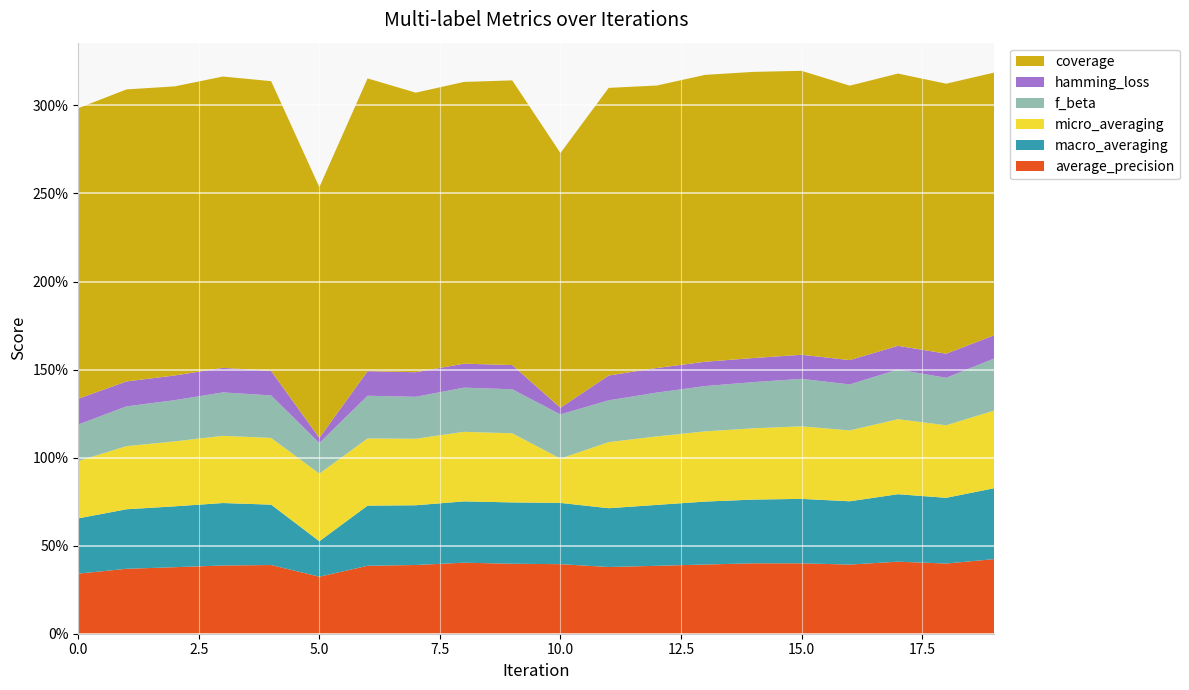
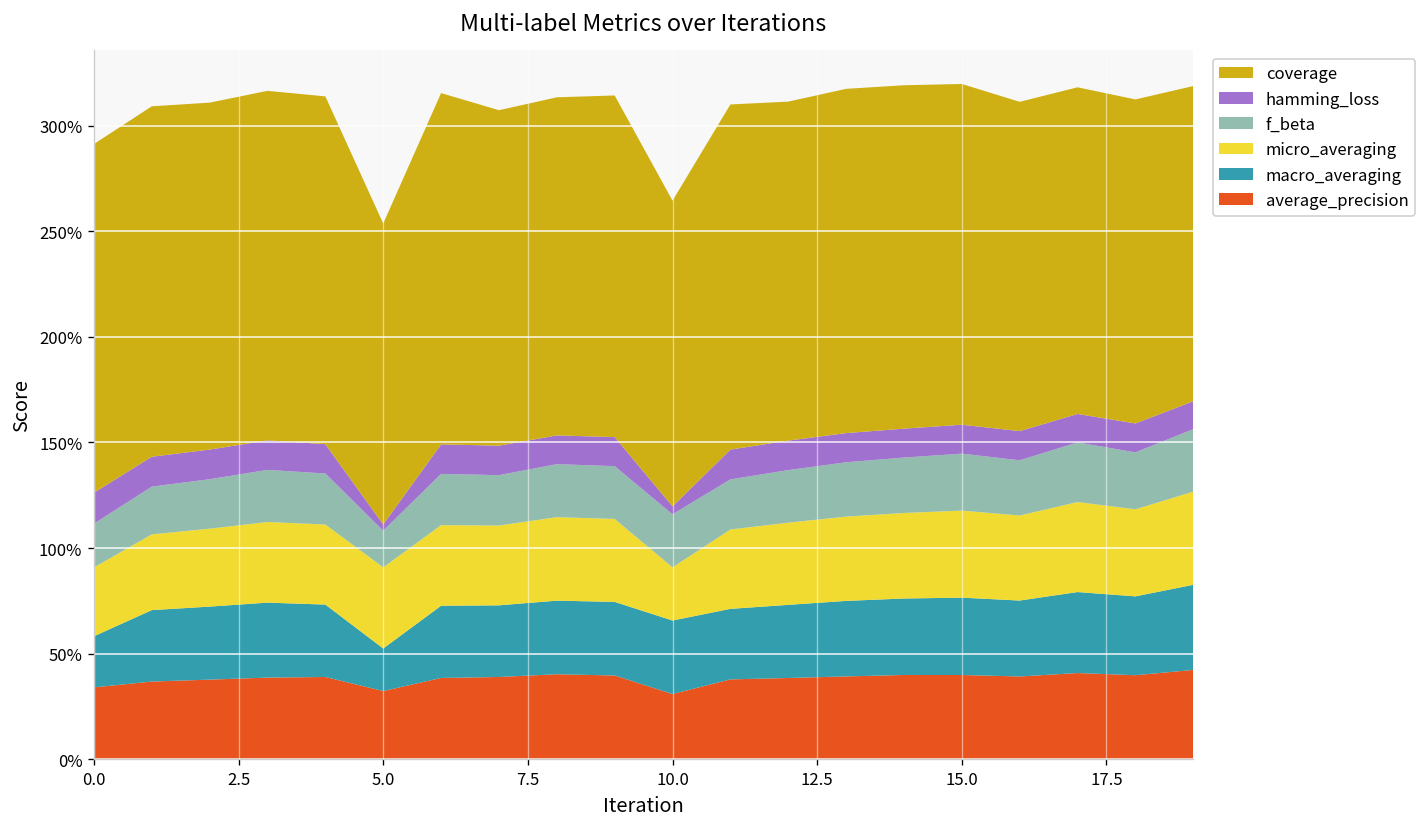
macro_averaging, 0.0: 31% -> 24%
average_precision, 10.0: 40% -> 31%
